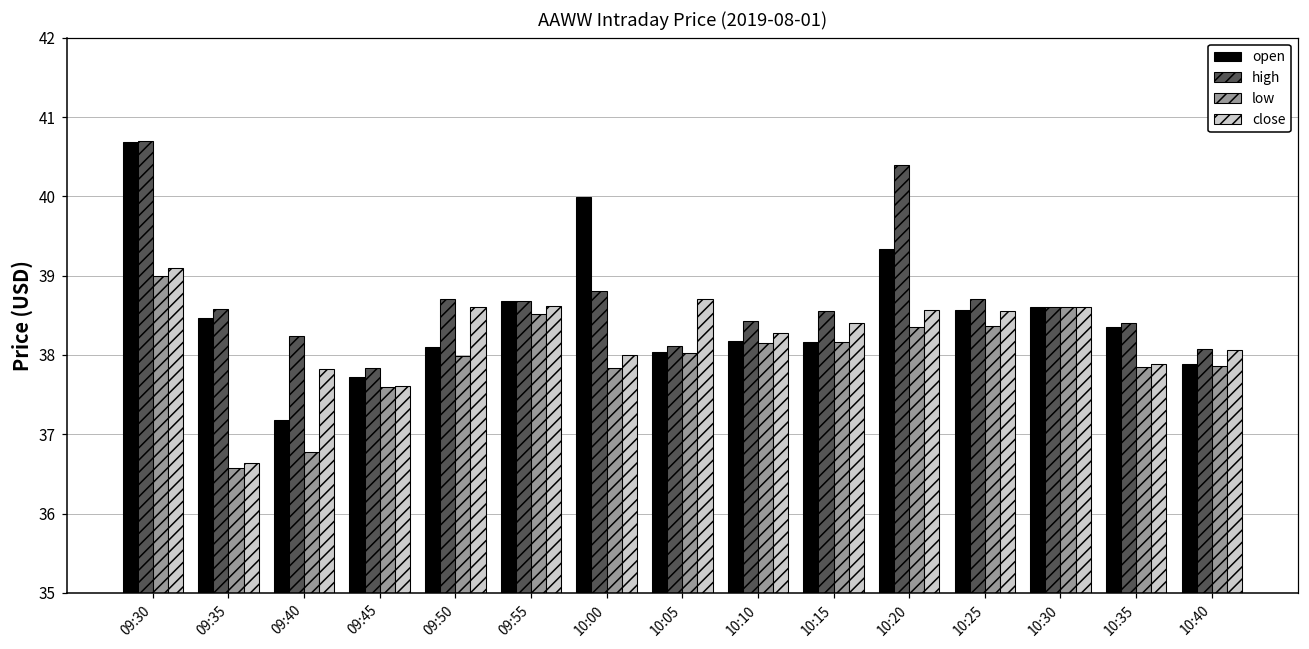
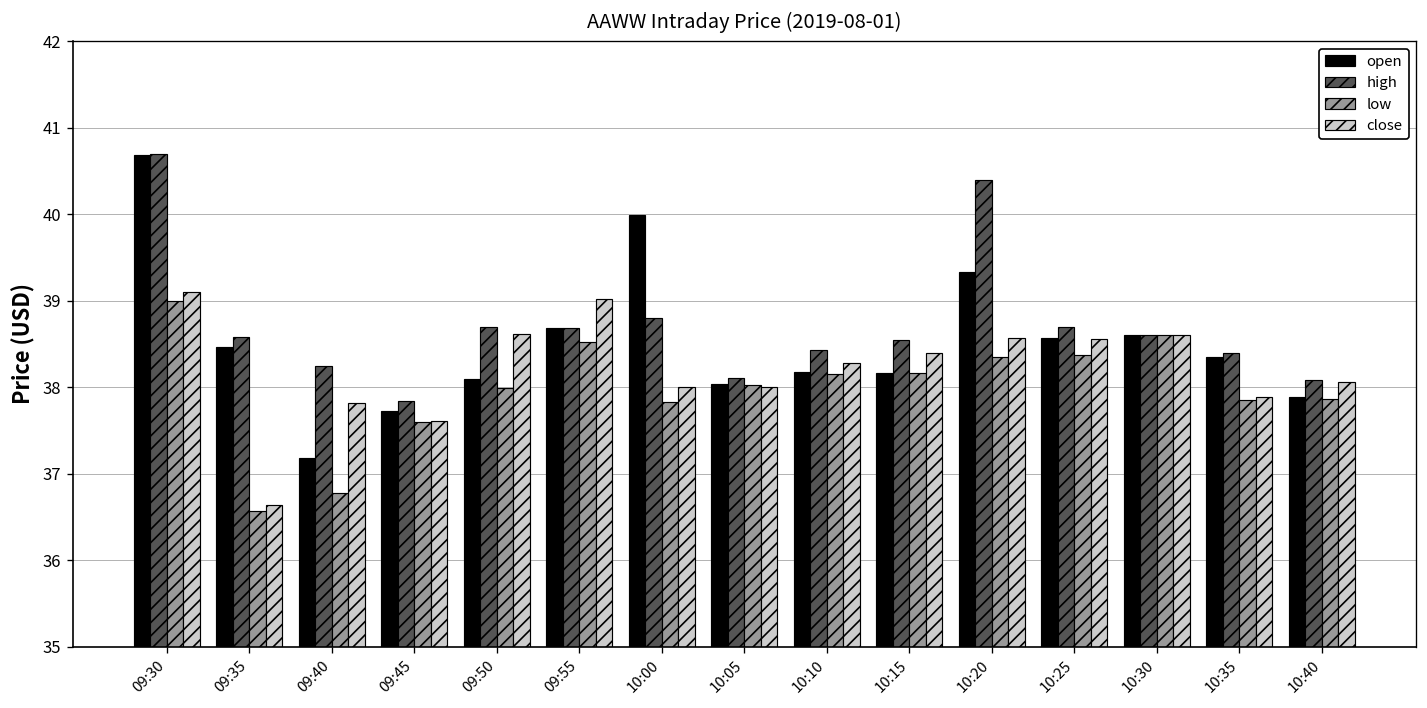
close, 09:55: 38.6 -> 39.0
close, 10:05: 38.7 -> 38.0
